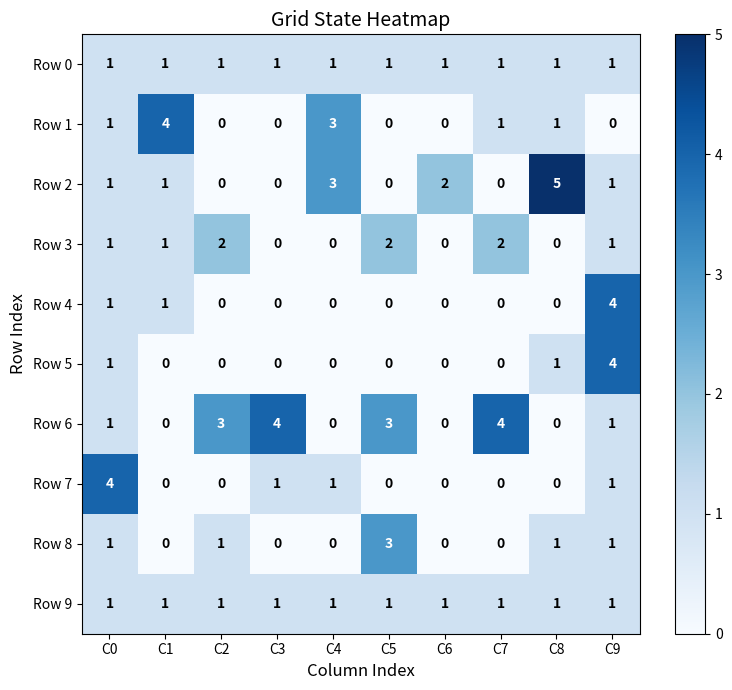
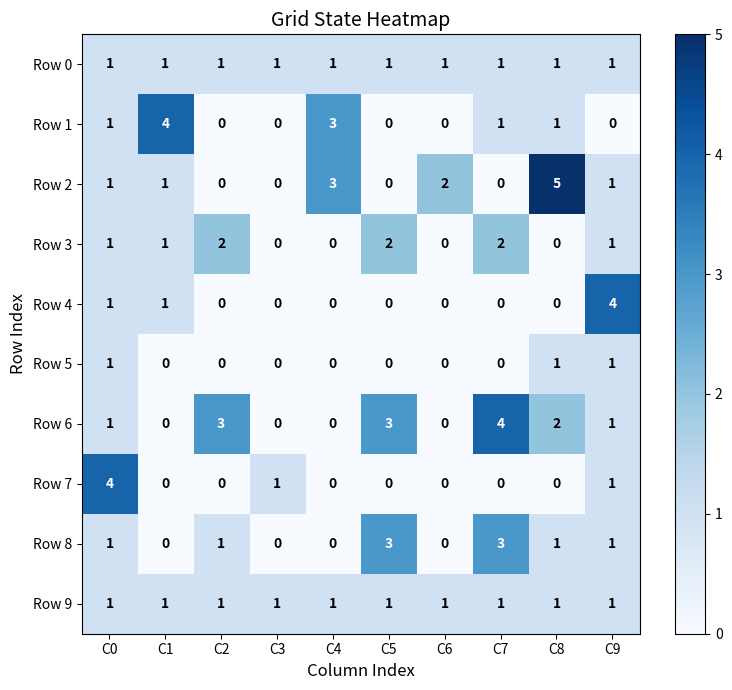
Row 5, C9: 4 -> 1
Row 6, C3: 4 -> 0
Row 6, C8: 0 -> 2
Row 7, C4: 1 -> 0
Row 8, C7: 0 -> 3
